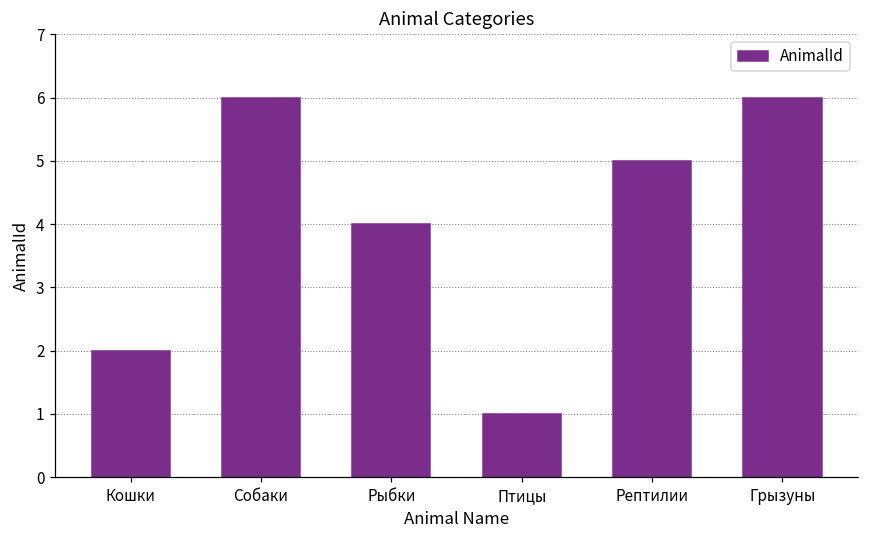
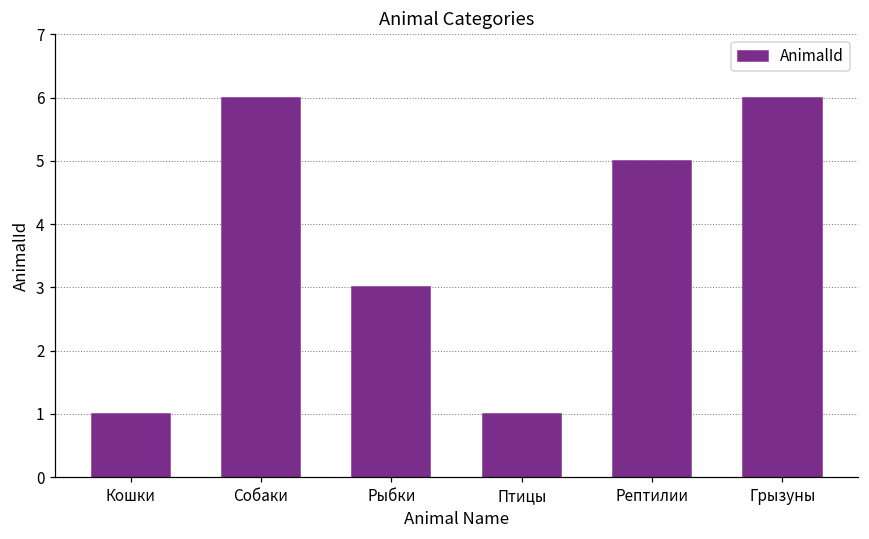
Кошки: 2 -> 1
Рыбки: 4 -> 3
